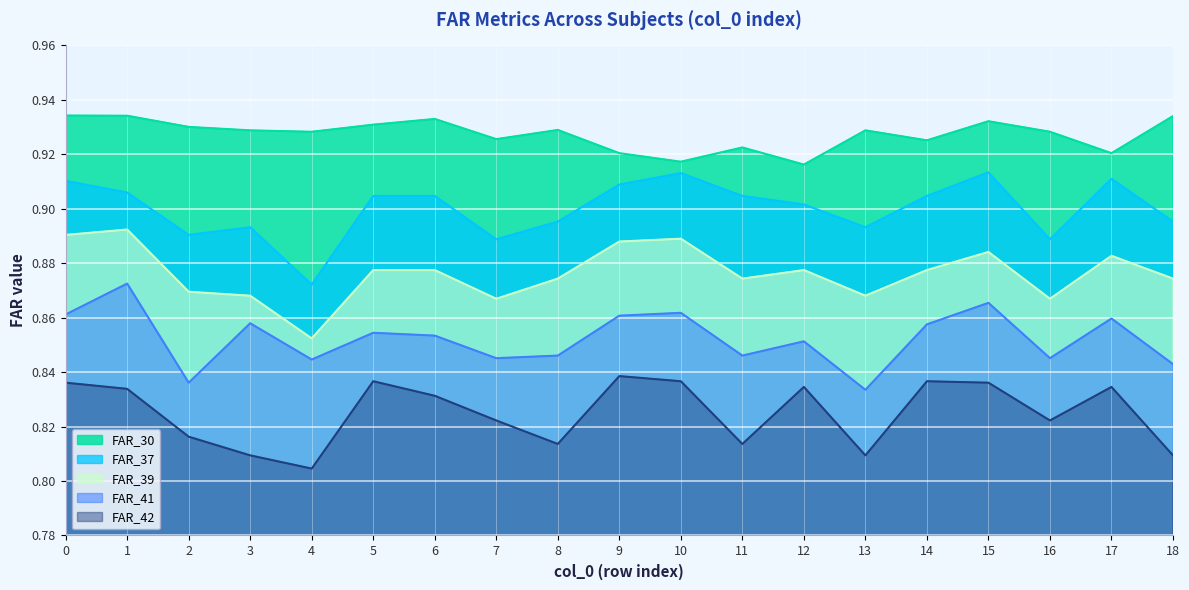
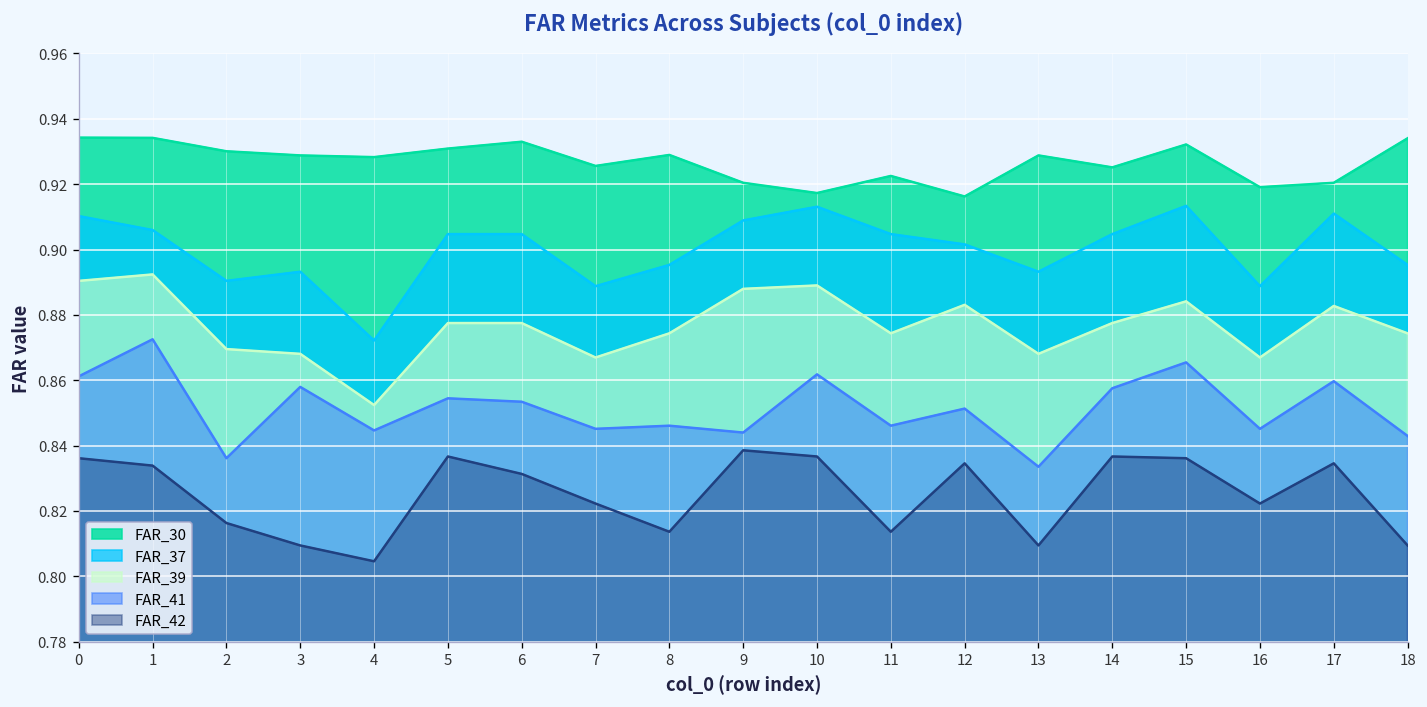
FAR_41, 9: 0.861 -> 0.844
FAR_39, 12: 0.877 -> 0.883
FAR_30, 16: 0.928 -> 0.919
